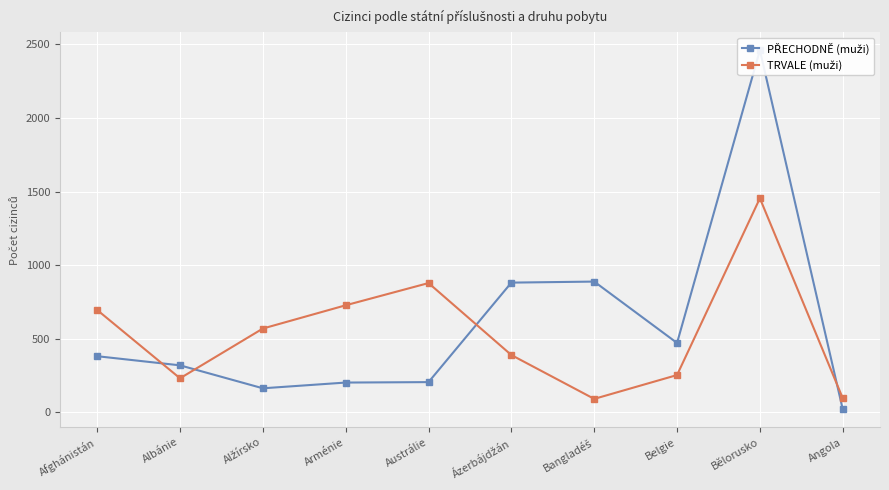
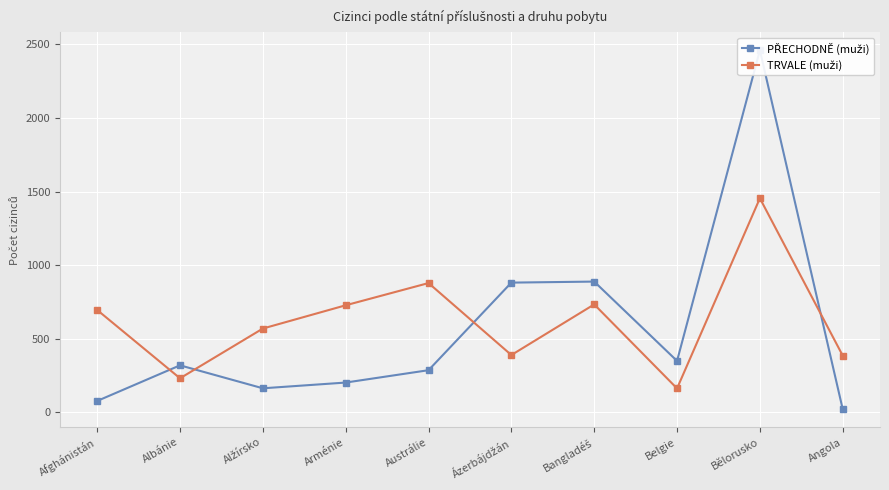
PŘECHODNĚ (muži), Afghánistán: 380 -> 80
PŘECHODNĚ (muži), Austrálie: 210 -> 290
TRVALE (muži), Bangladéš: 90 -> 730
PŘECHODNĚ (muži), Belgie: 470 -> 350
TRVALE (muži), Belgie: 250 -> 160
TRVALE (muži), Angola: 100 -> 390
